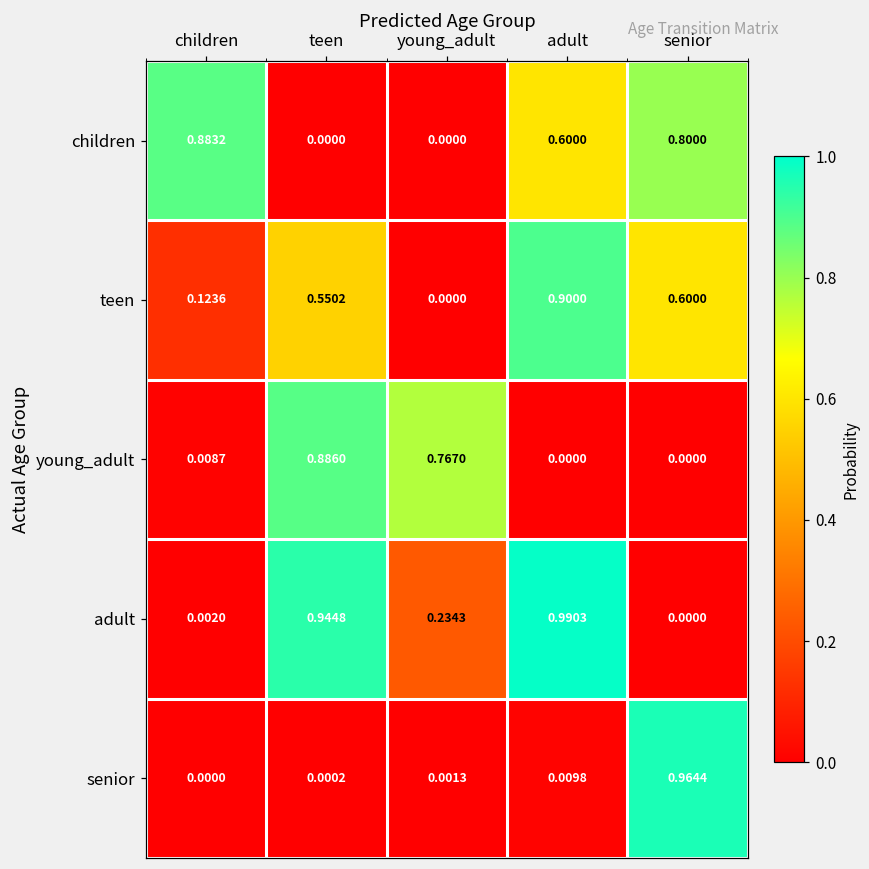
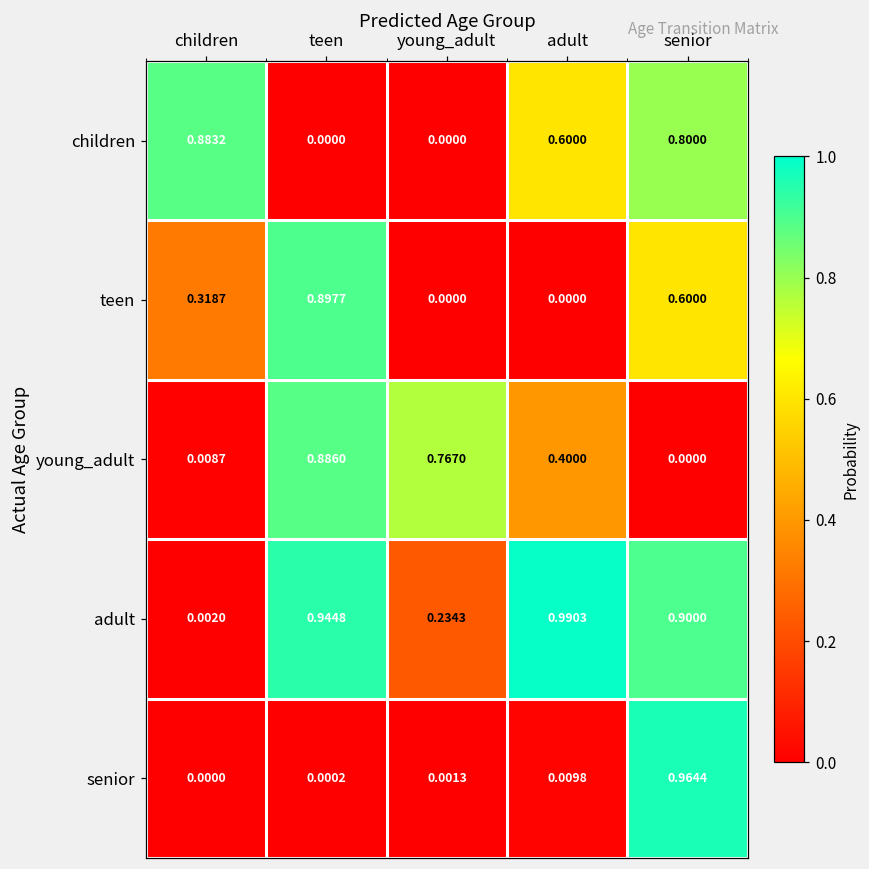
teen, children: 0.1236 -> 0.3187
teen, teen: 0.5502 -> 0.8977
teen, adult: 0.9000 -> 0.0000
young_adult, adult: 0.0000 -> 0.4000
adult, senior: 0.0000 -> 0.9000
